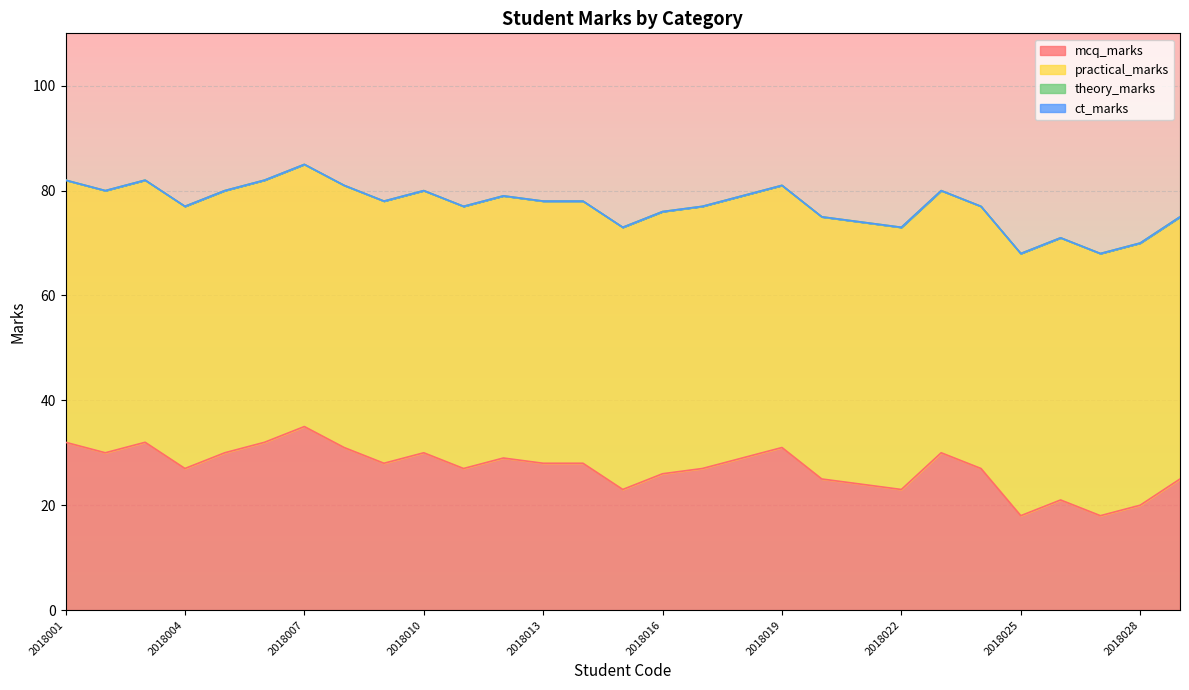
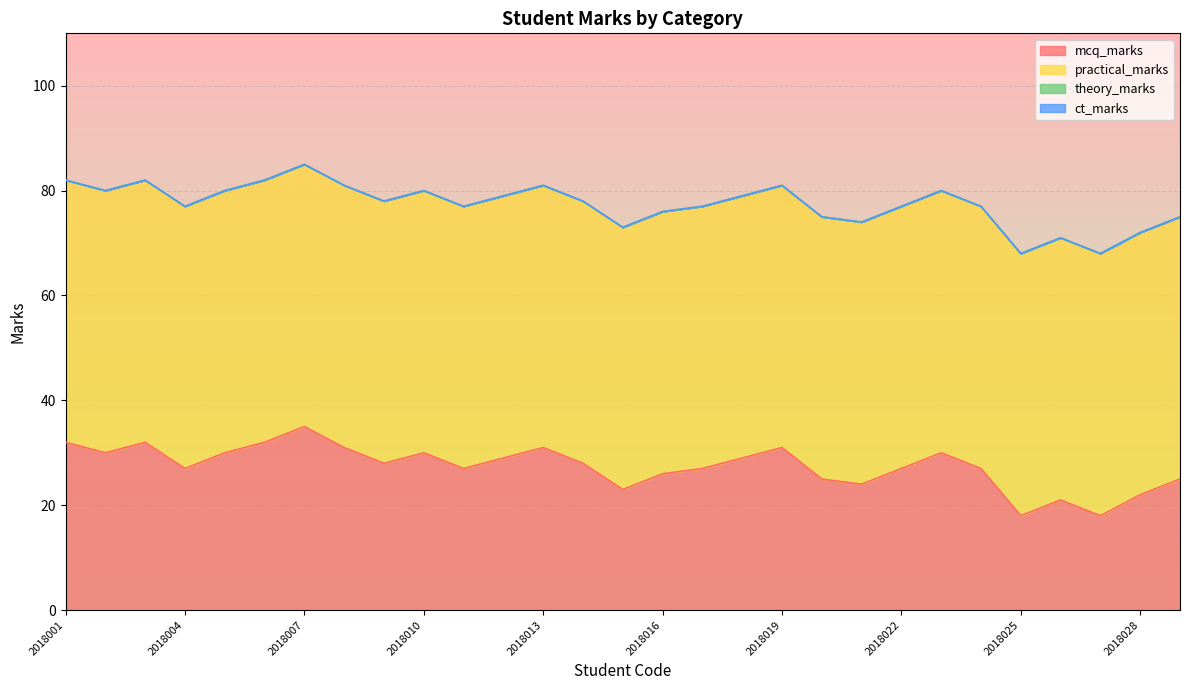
mcq_marks, 2018013: 28 -> 31
mcq_marks, 2018022: 23 -> 27
mcq_marks, 2018028: 20 -> 22
